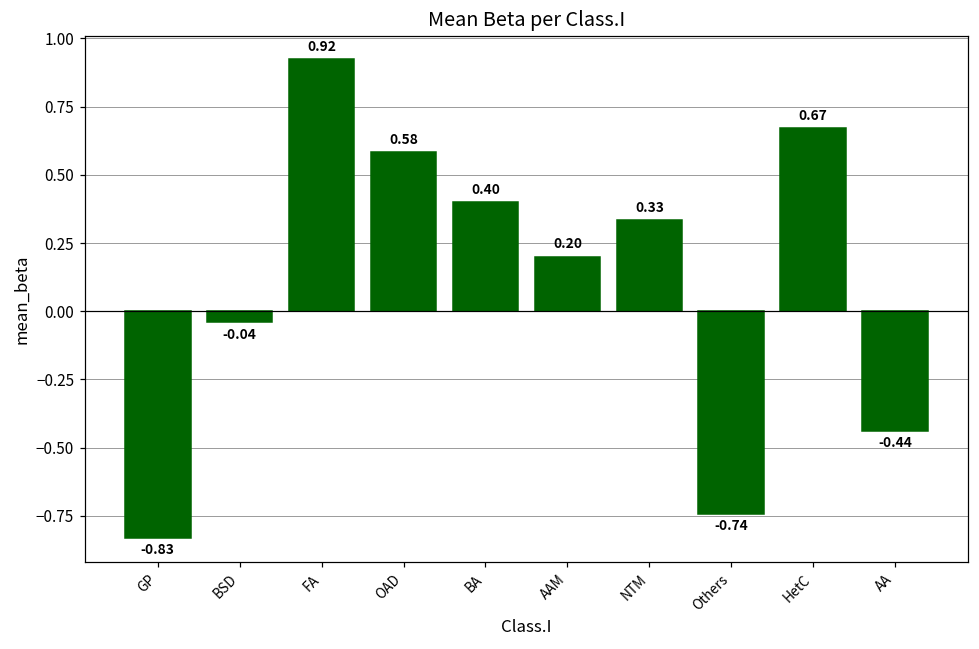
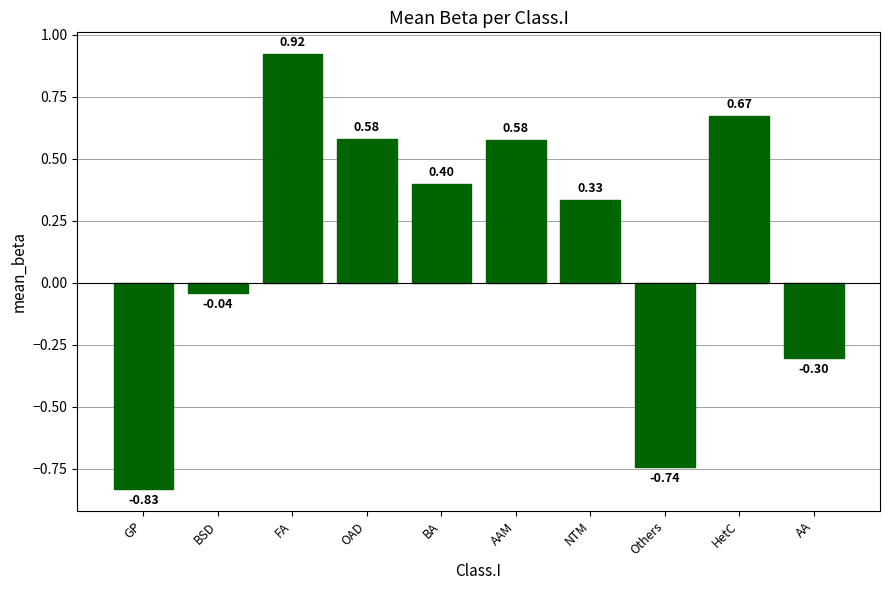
AAM: 0.20 -> 0.58
AA: -0.44 -> -0.30
